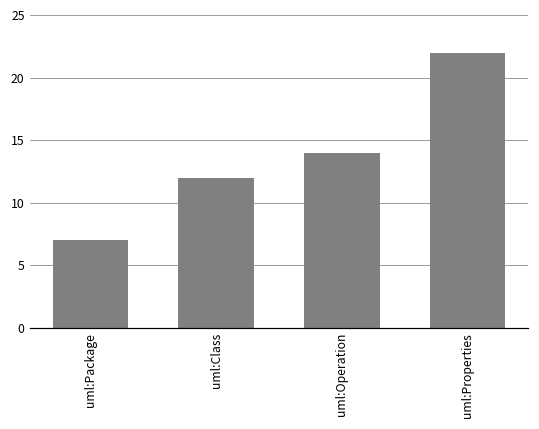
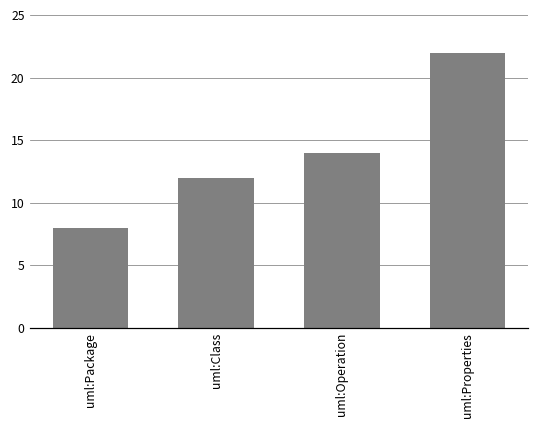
uml:Package: 7 -> 8
